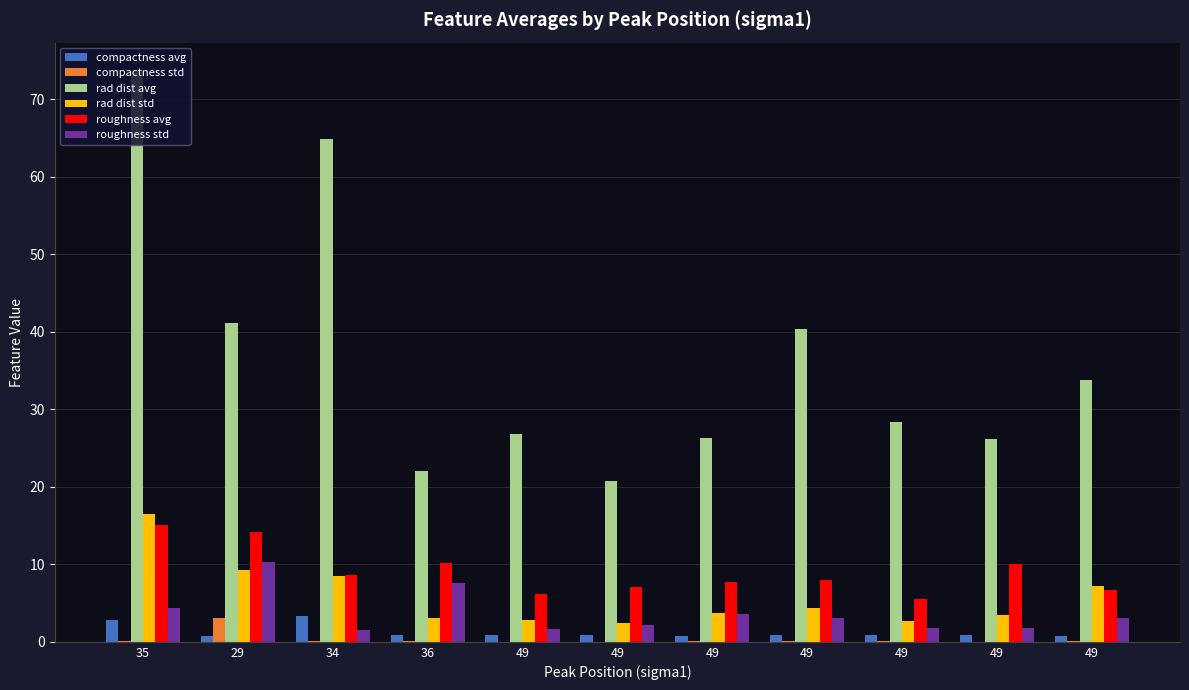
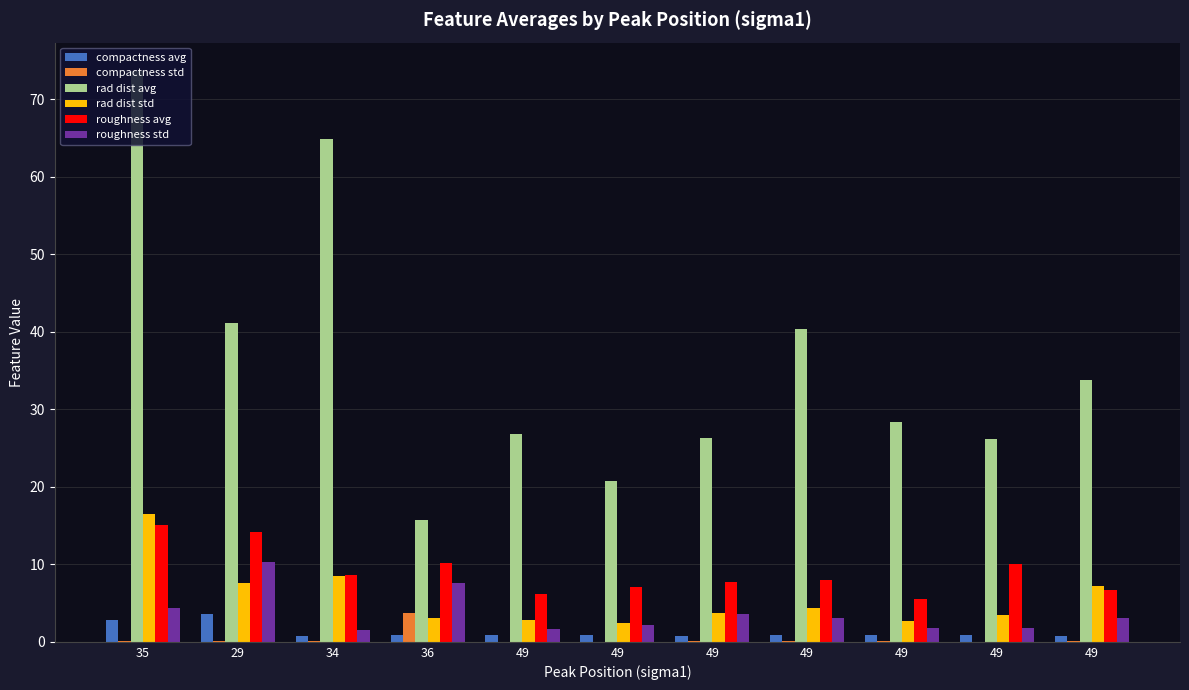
compactness avg, 29: 1 -> 4
compactness std, 29: 3 -> 0
rad dist std, 29: 9 -> 8
compactness avg, 34: 3 -> 1
compactness std, 36: 0 -> 4
rad dist avg, 36: 22 -> 16
